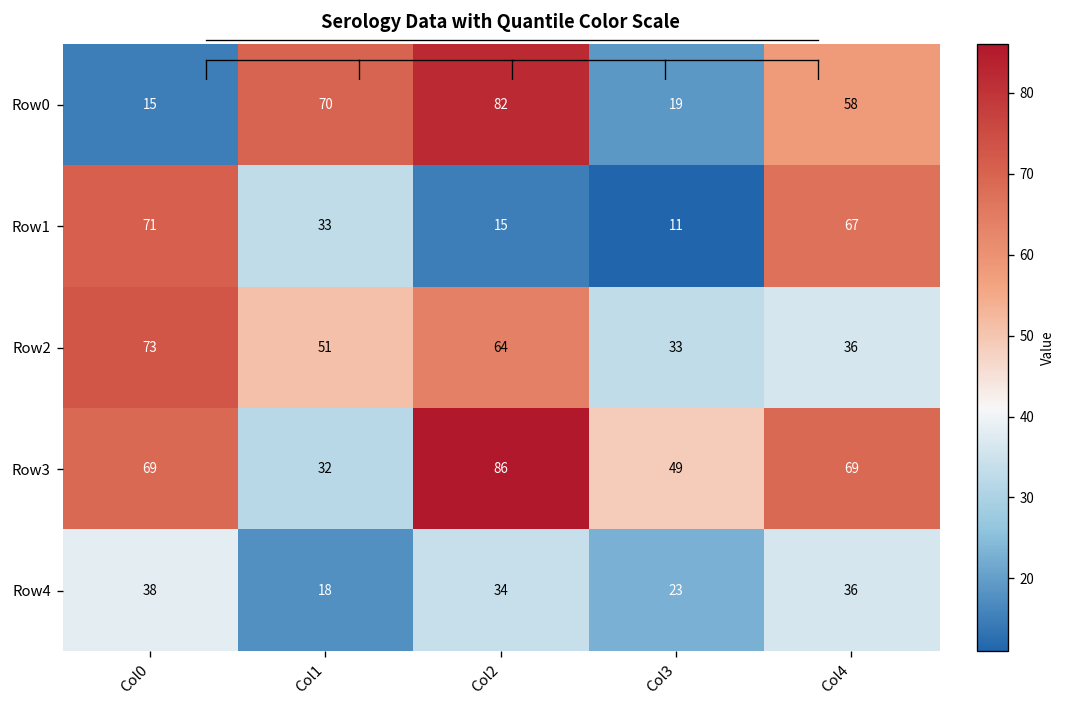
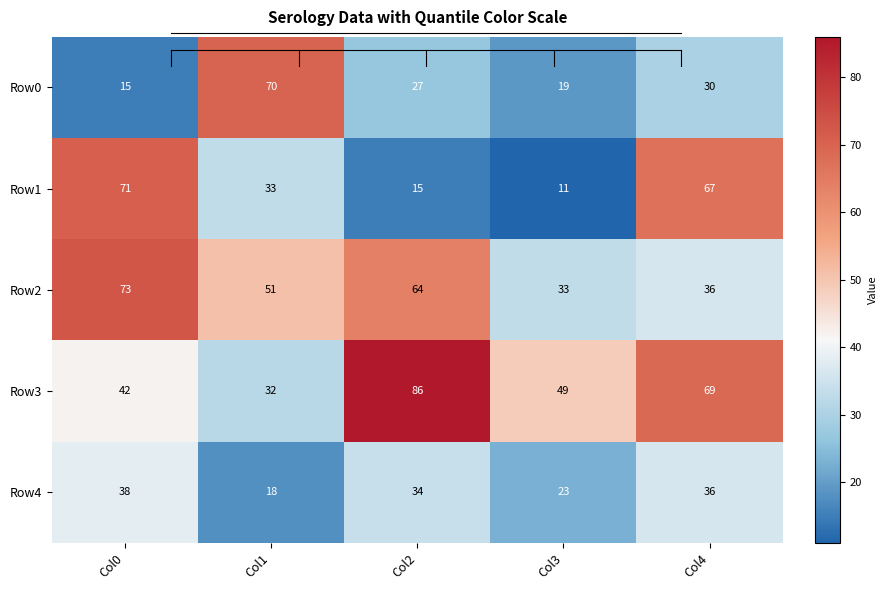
Serology Data with Quantile Color Scale, Row0, Col2: 82 -> 27
Serology Data with Quantile Color Scale, Row0, Col4: 58 -> 30
Serology Data with Quantile Color Scale, Row3, Col0: 69 -> 42
